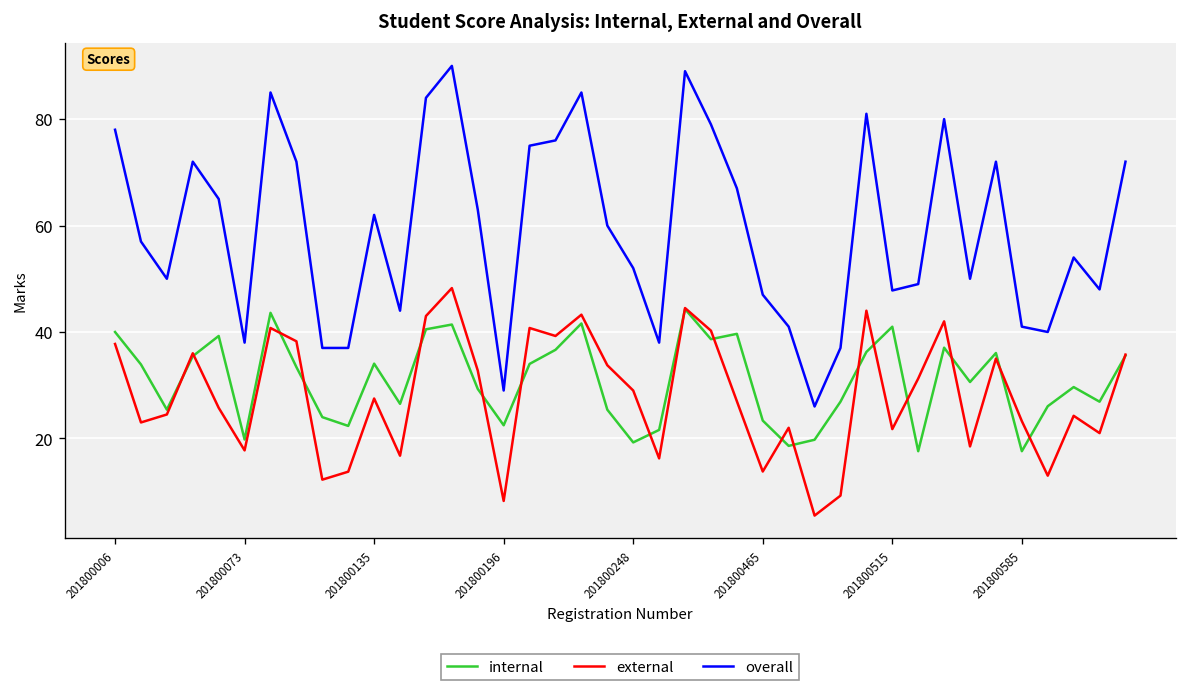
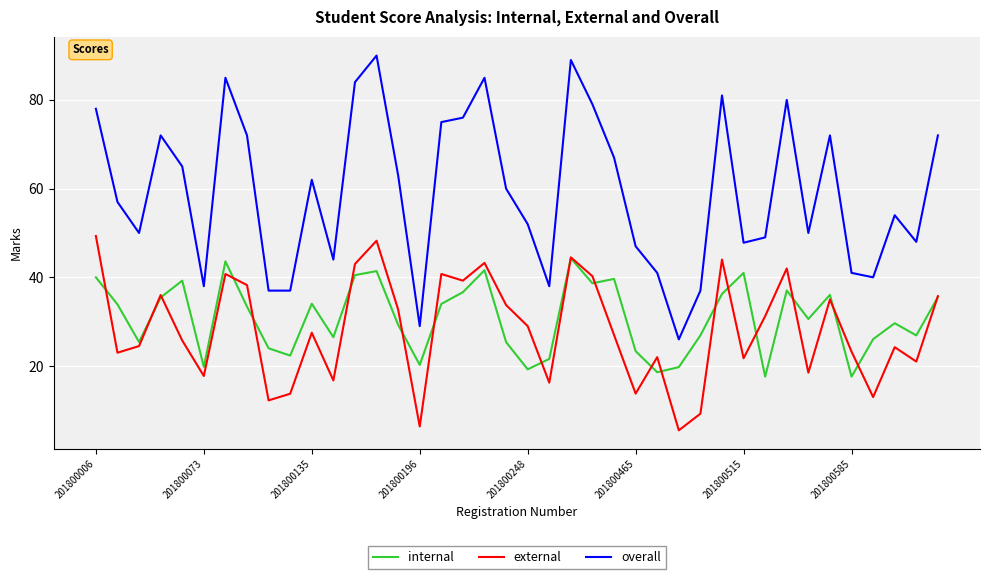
external, 201800006: 38 -> 49
internal, 201800196: 22 -> 20
external, 201800196: 8 -> 6
